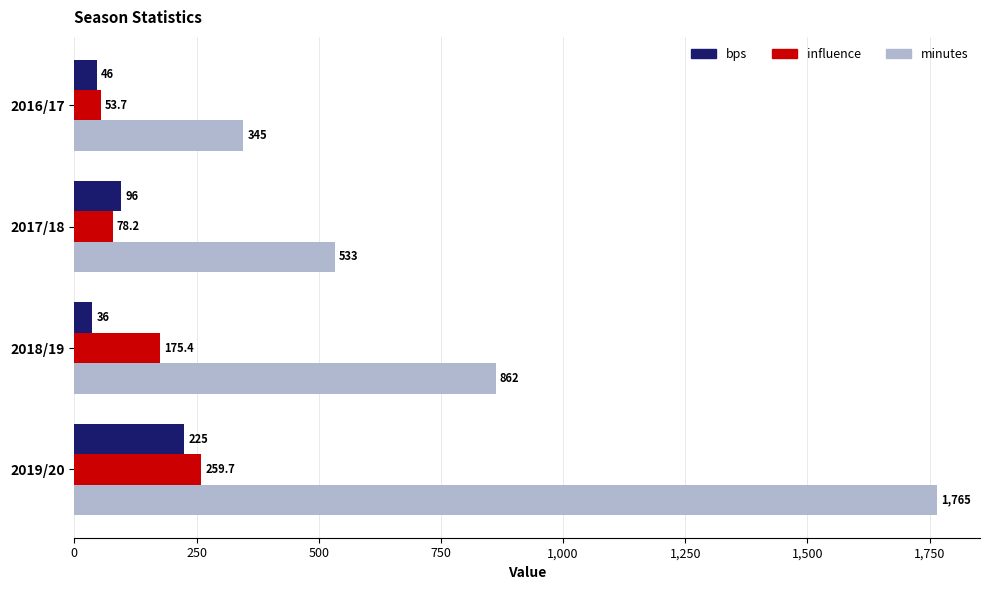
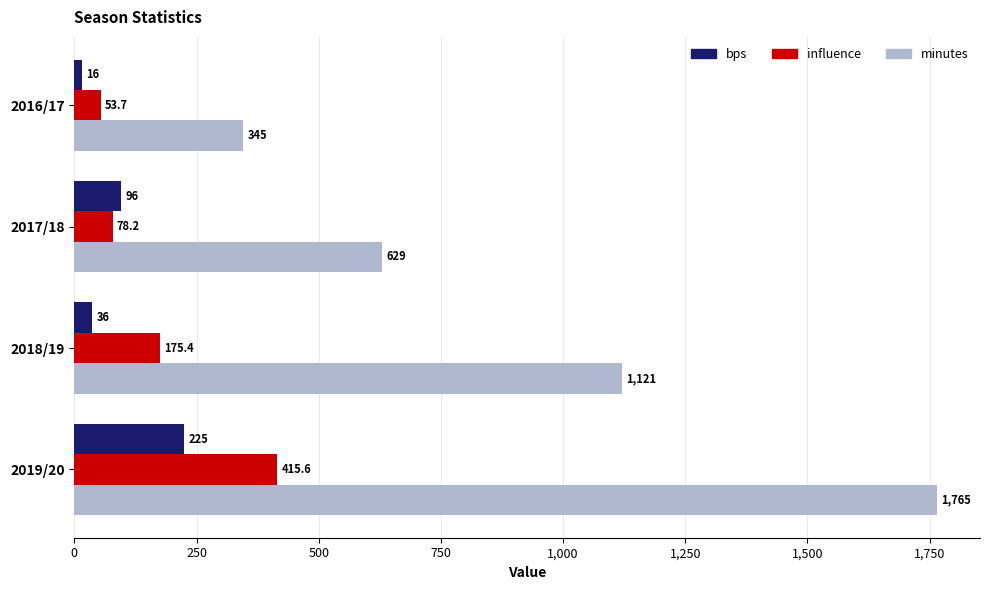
bps, 2016/17: 46 -> 16
minutes, 2017/18: 533 -> 629
minutes, 2018/19: 862 -> 1,121
influence, 2019/20: 259.7 -> 415.6
